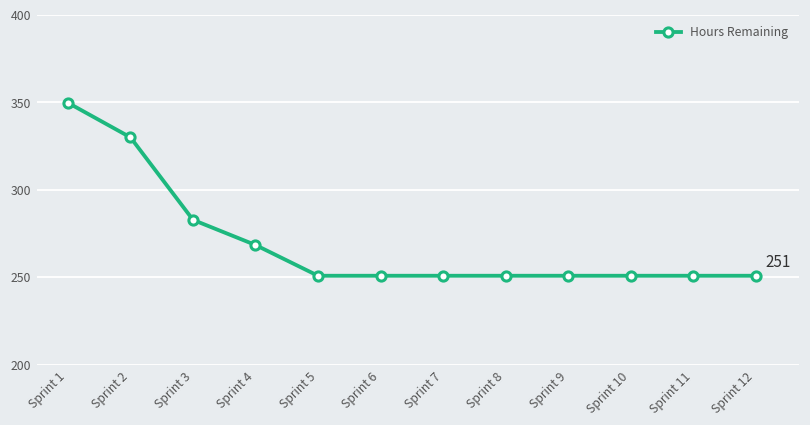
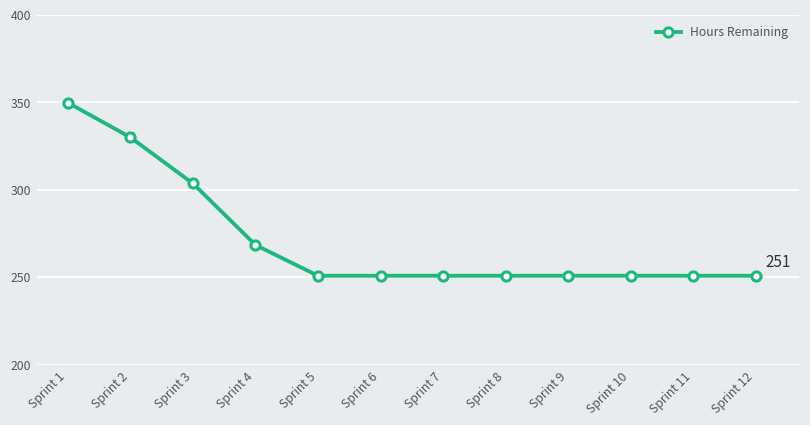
Sprint 3: 283 -> 304
